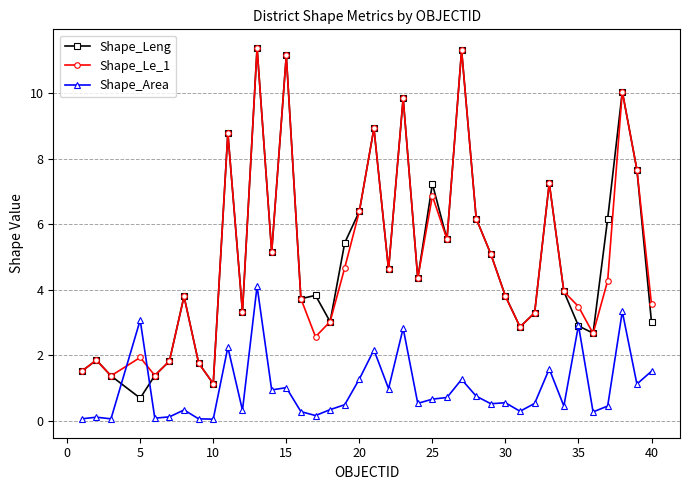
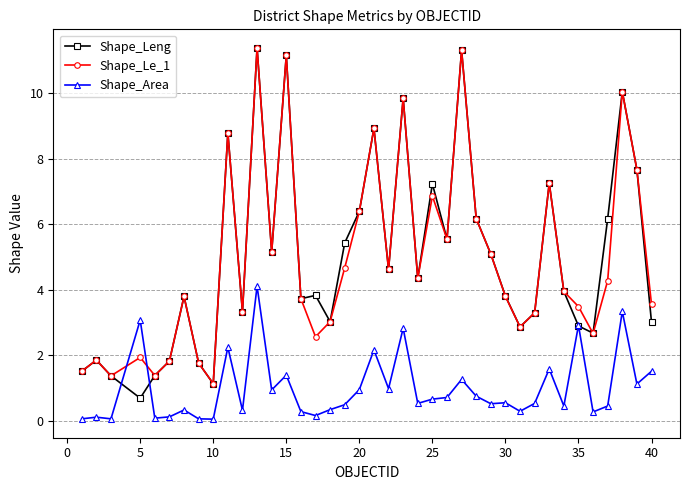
Shape_Area, 15: 1.0 -> 1.4
Shape_Area, 20: 1.3 -> 1.0
